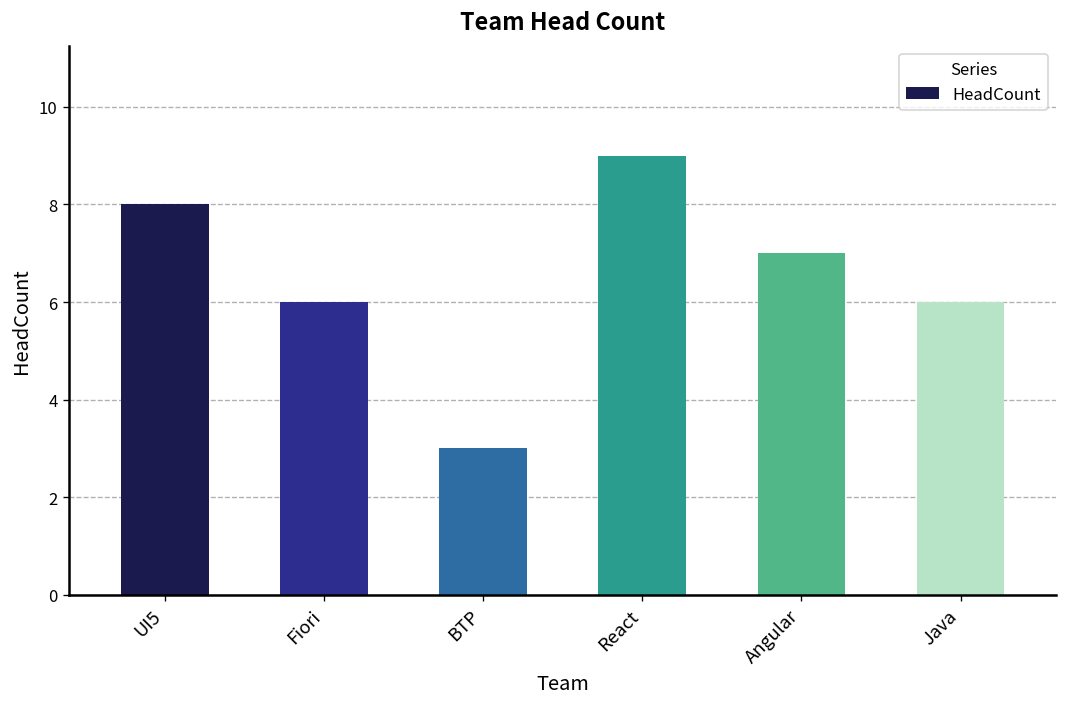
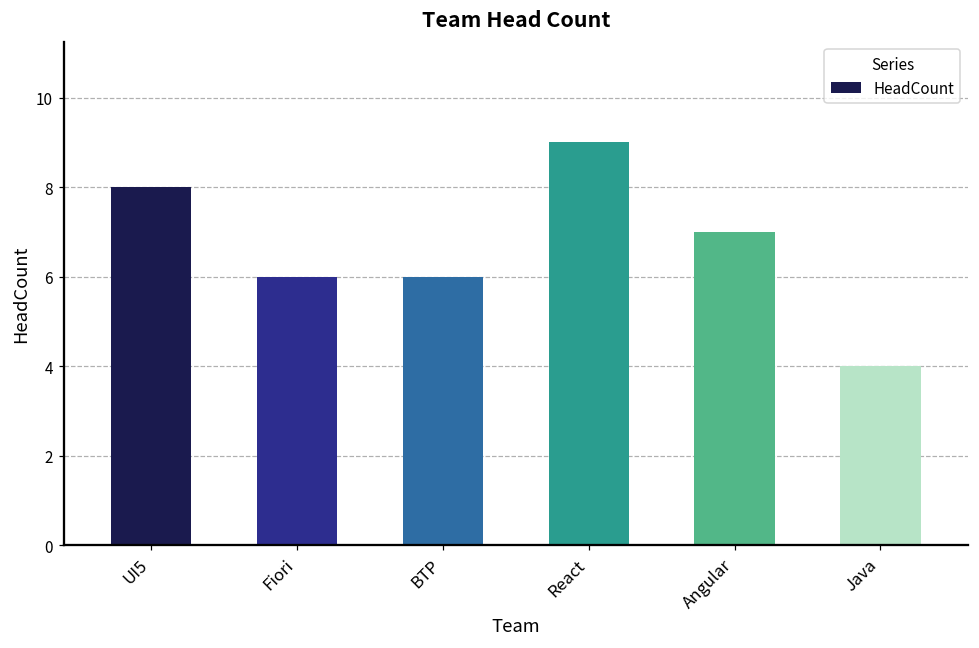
BTP: 3 -> 6
Java: 6 -> 4
